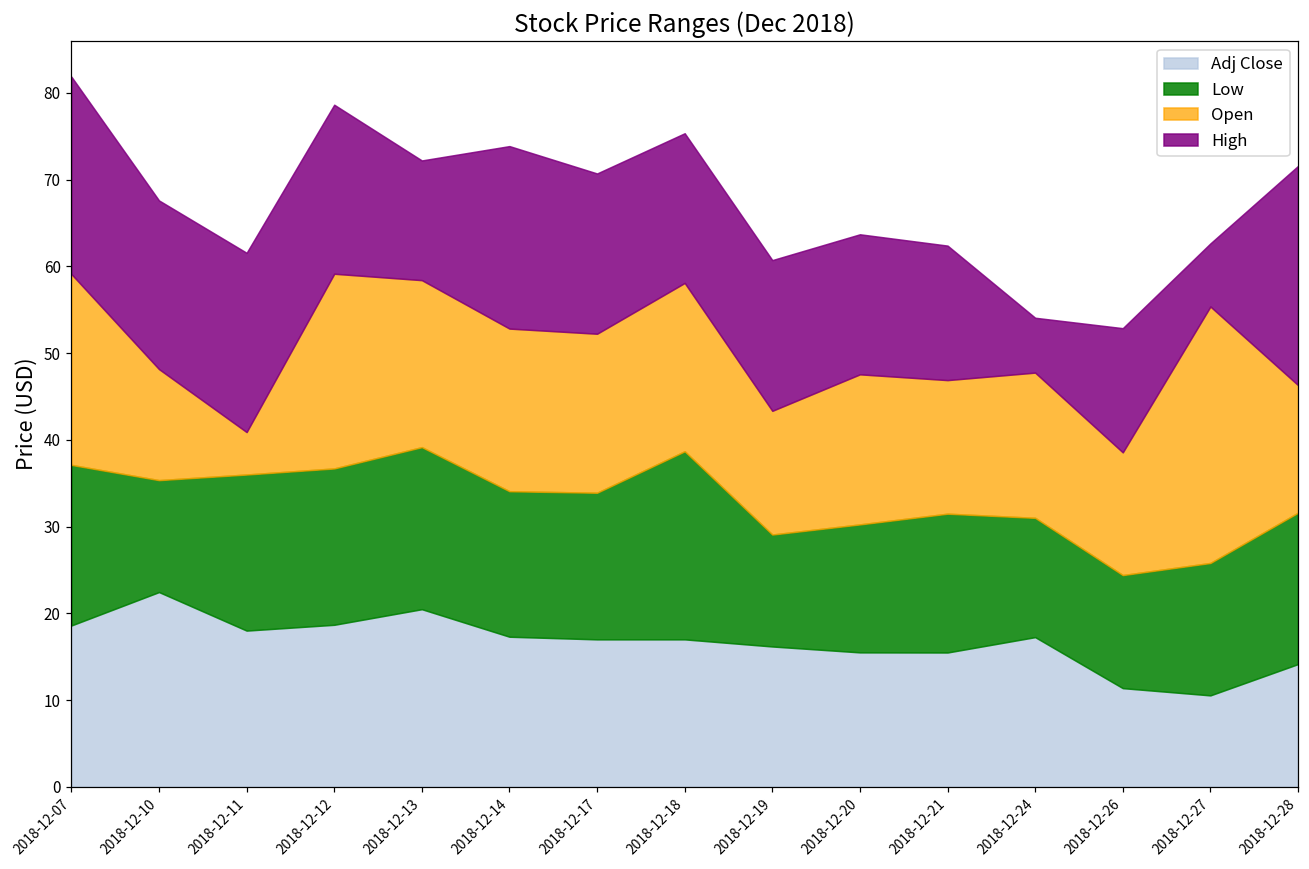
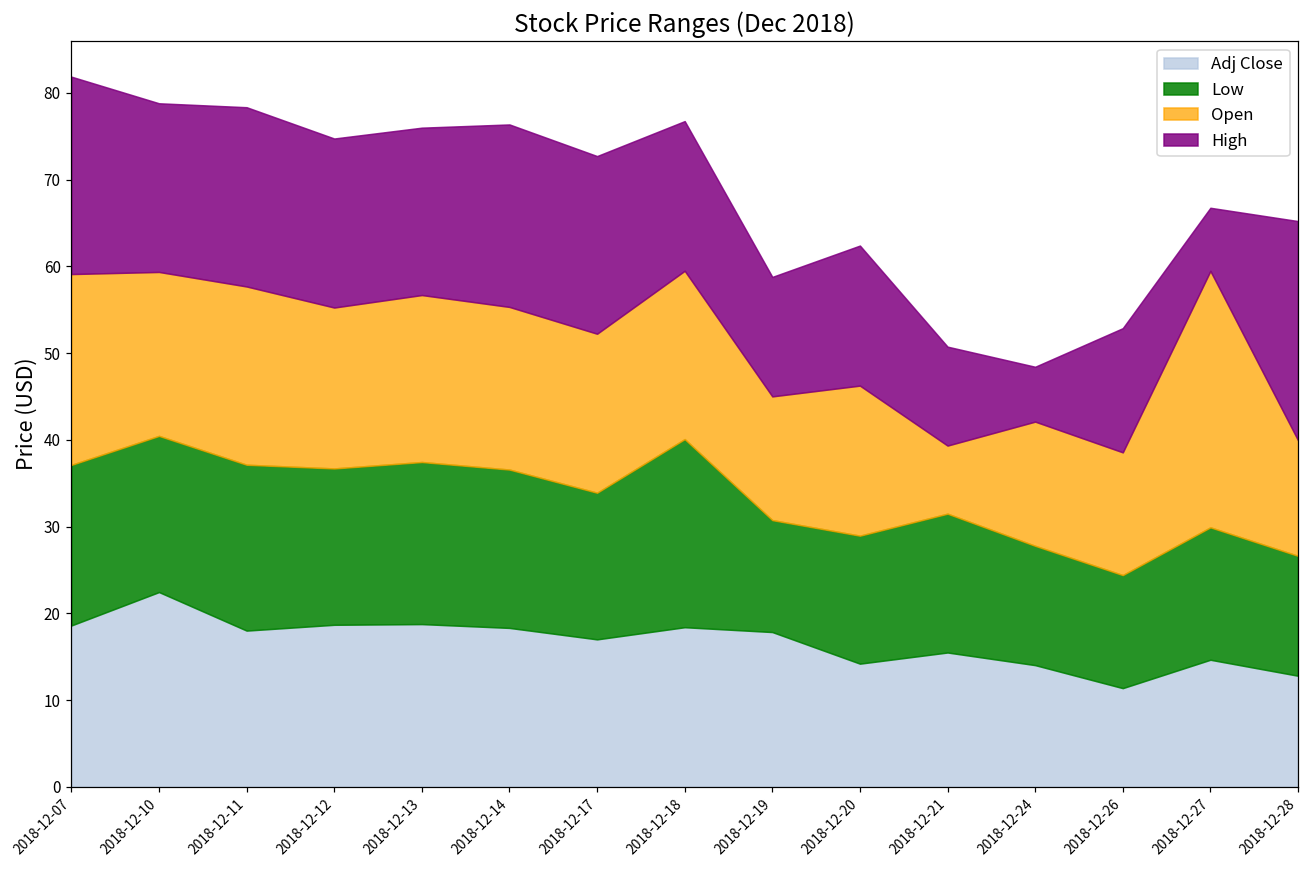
Low, 2018-12-10: 13 -> 18
Open, 2018-12-10: 13 -> 19
Low, 2018-12-11: 18 -> 19
Open, 2018-12-11: 5 -> 21
Open, 2018-12-12: 22 -> 19
Adj Close, 2018-12-13: 20 -> 19
High, 2018-12-13: 14 -> 19
Adj Close, 2018-12-14: 17 -> 18
Low, 2018-12-14: 17 -> 18
High, 2018-12-17: 18 -> 20
Adj Close, 2018-12-18: 17 -> 18
Adj Close, 2018-12-19: 16 -> 18
High, 2018-12-19: 17 -> 14
Adj Close, 2018-12-20: 16 -> 14
Open, 2018-12-21: 15 -> 8
High, 2018-12-21: 16 -> 11
Adj Close, 2018-12-24: 17 -> 14
Open, 2018-12-24: 17 -> 14
Adj Close, 2018-12-27: 11 -> 15
Adj Close, 2018-12-28: 14 -> 13
Low, 2018-12-28: 17 -> 14
Open, 2018-12-28: 15 -> 13
